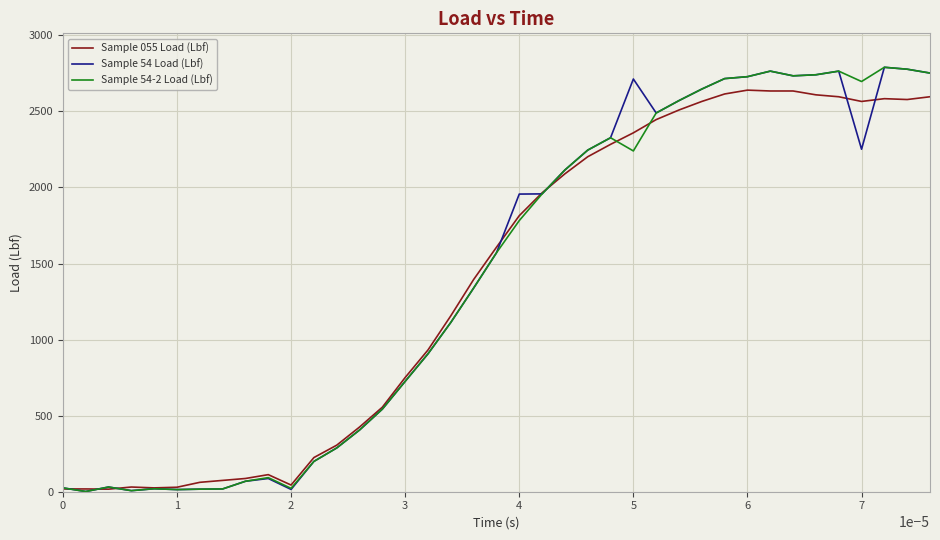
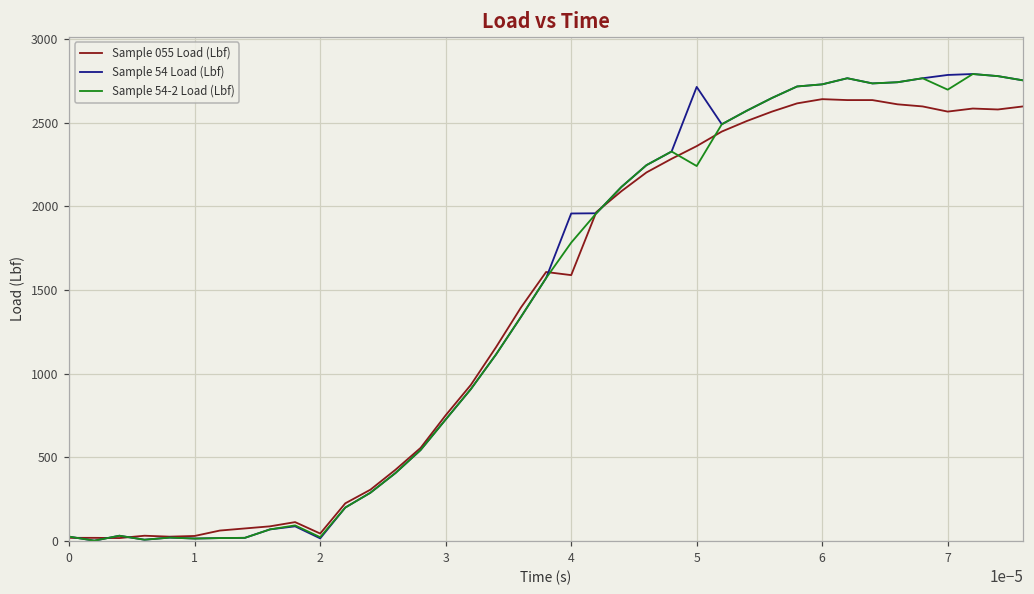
Sample 055 Load (Lbf), 4: 1810 -> 1590
Sample 54 Load (Lbf), 7: 2250 -> 2780
